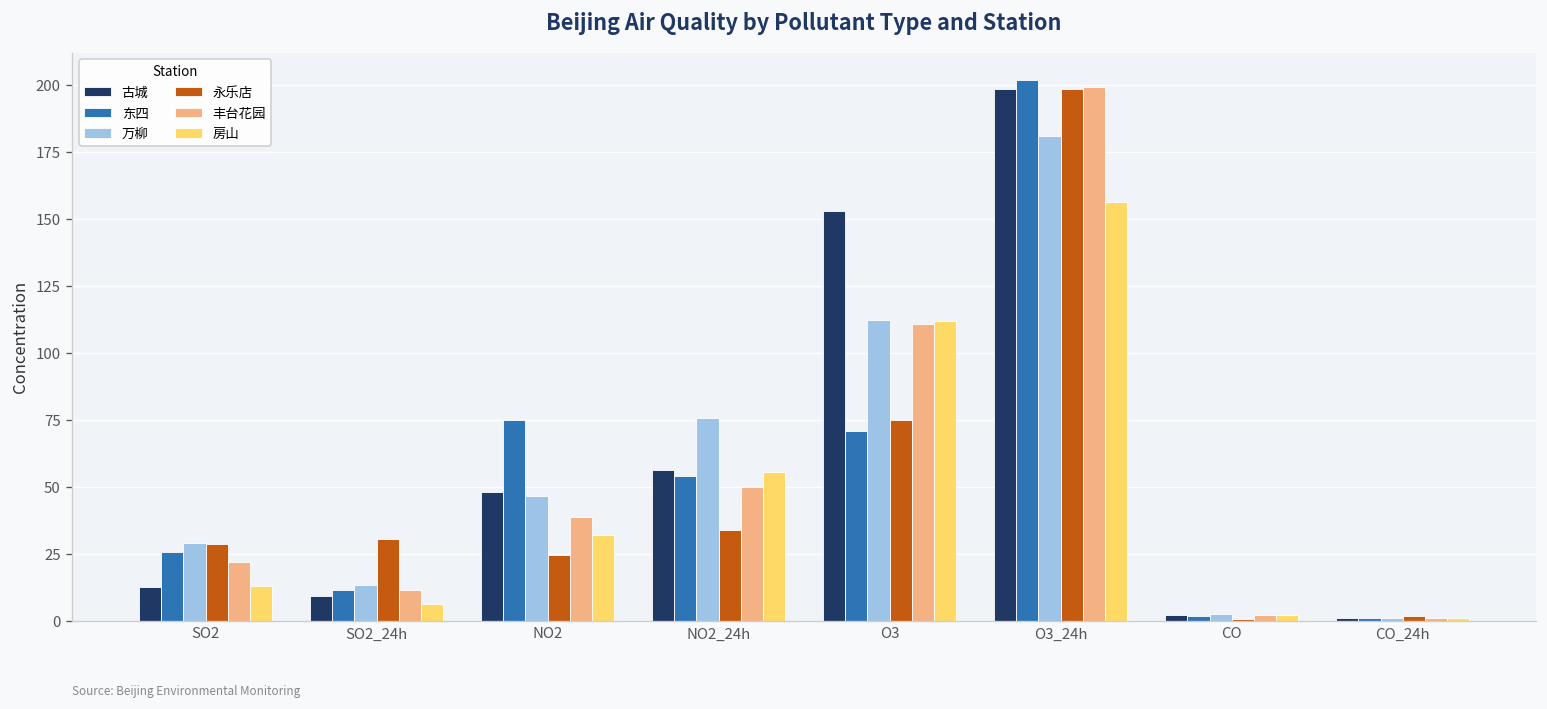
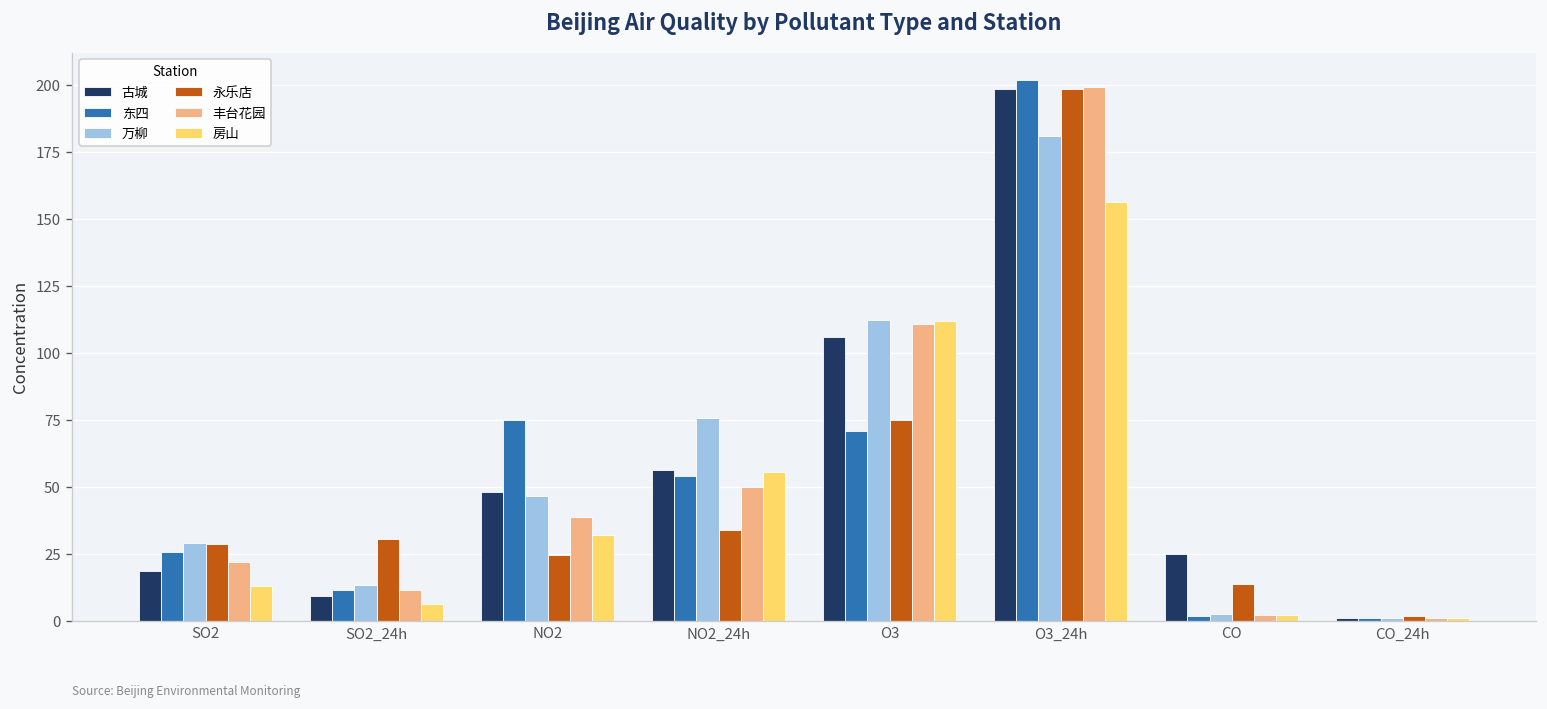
古城, SO2: 13 -> 18
古城, O3: 153 -> 106
古城, CO: 2 -> 25
永乐店, CO: 1 -> 14
